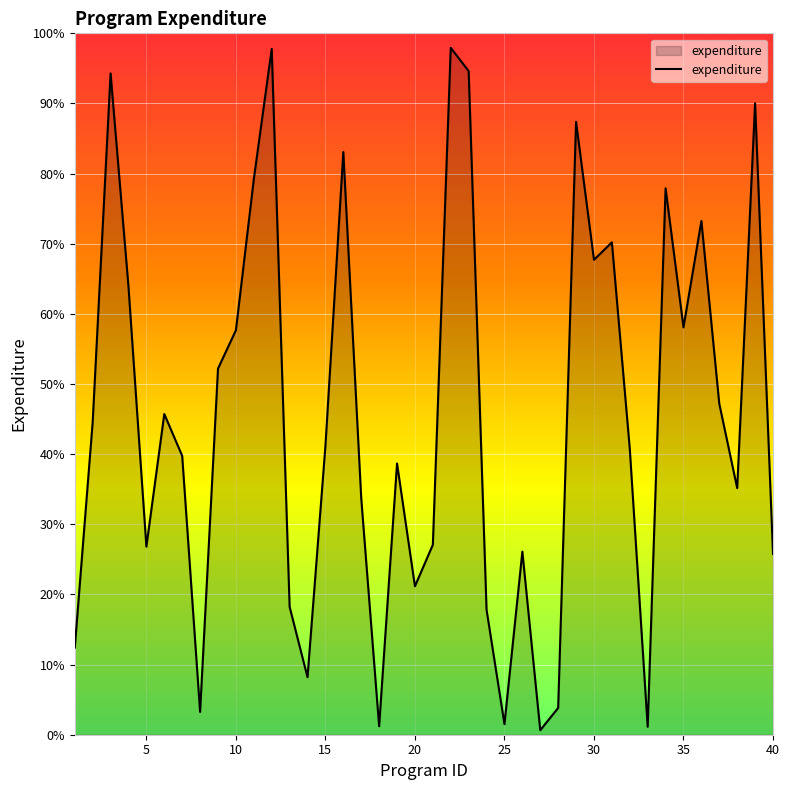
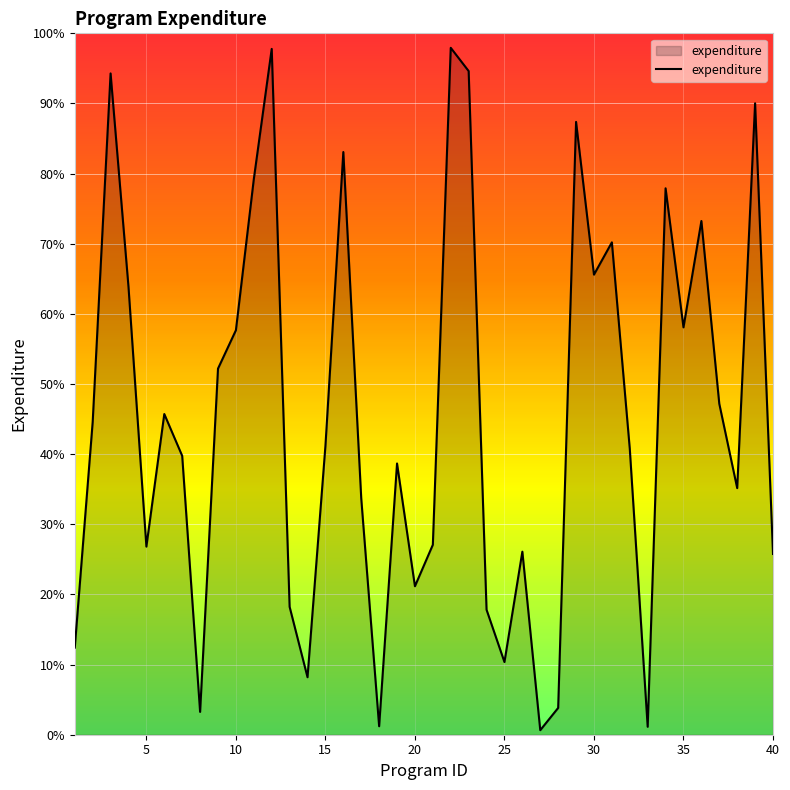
25: 2% -> 10%
30: 68% -> 66%
